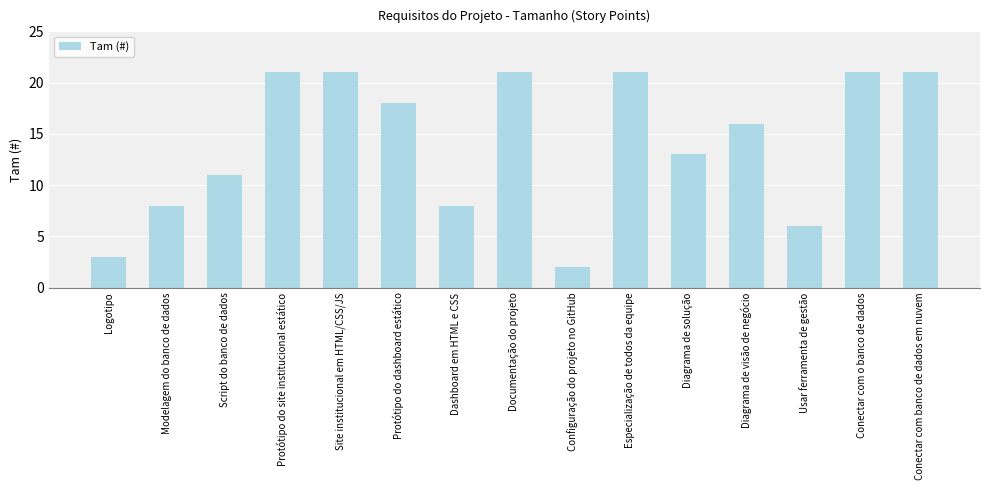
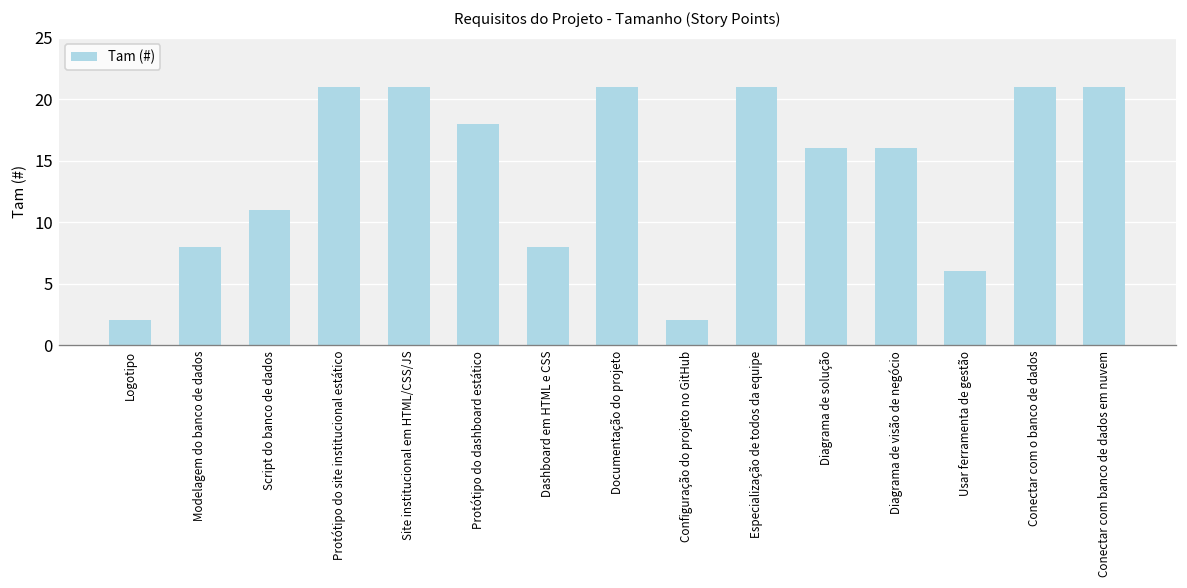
Logotipo: 3 -> 2
Diagrama de solução: 13 -> 16
